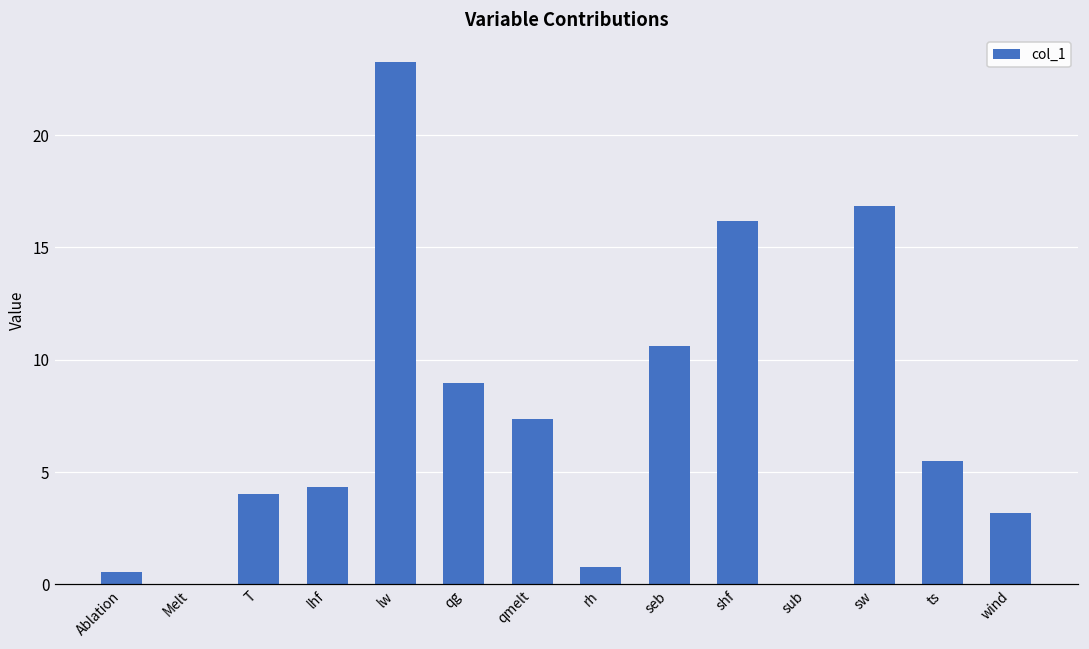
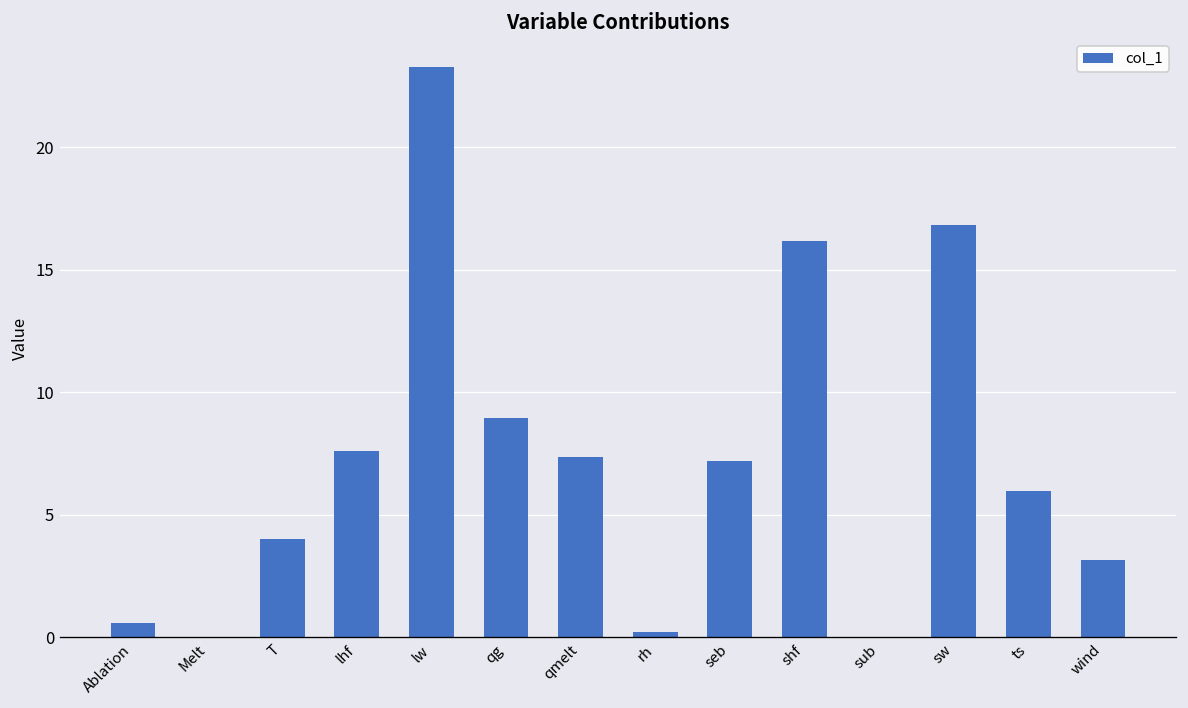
lhf: 4.3 -> 7.6
rh: 0.8 -> 0.2
seb: 10.6 -> 7.2
ts: 5.5 -> 6.0
